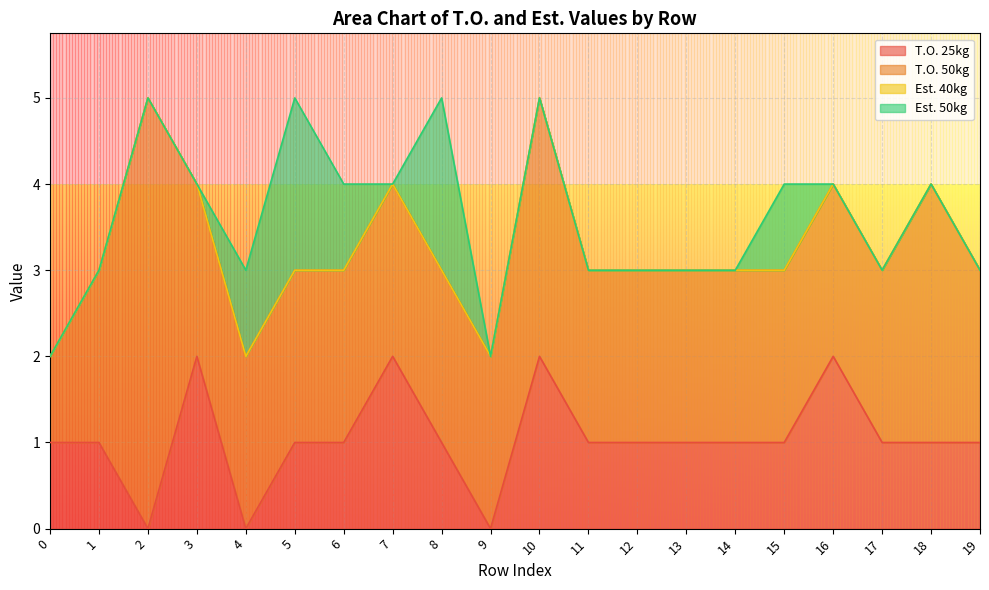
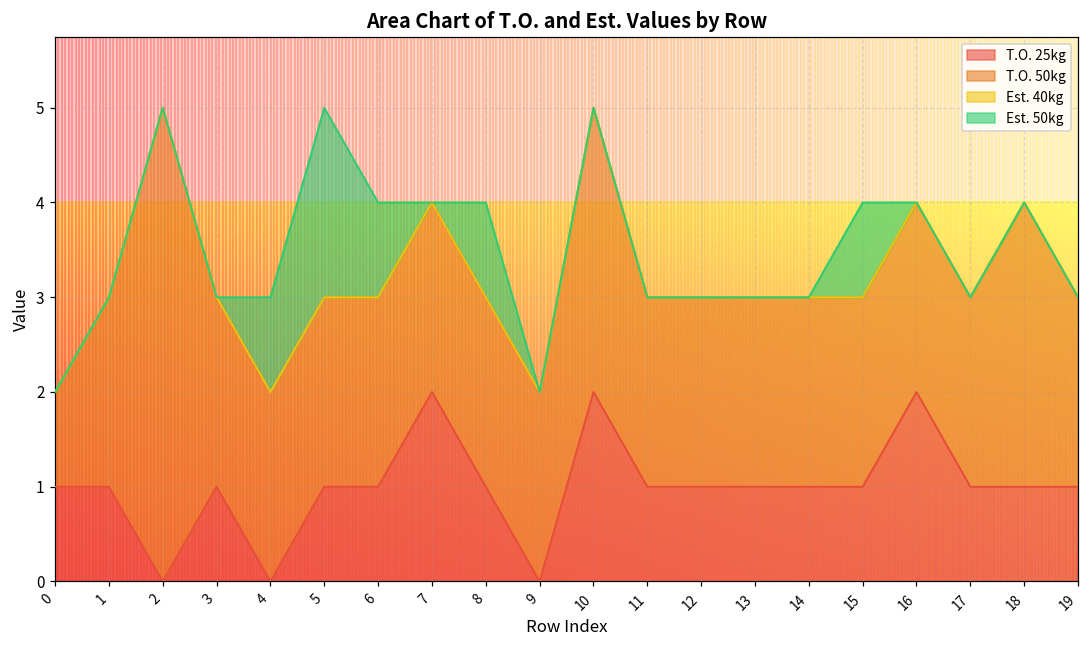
T.O. 25kg, 3: 2 -> 1
Est. 50kg, 8: 2 -> 1
